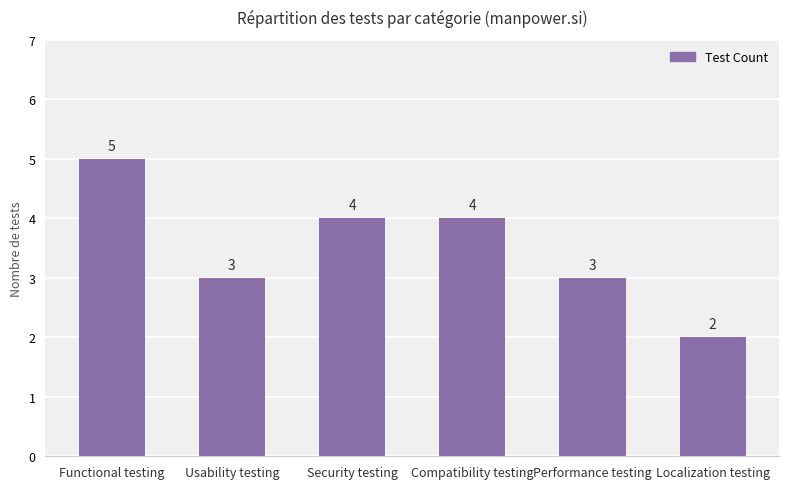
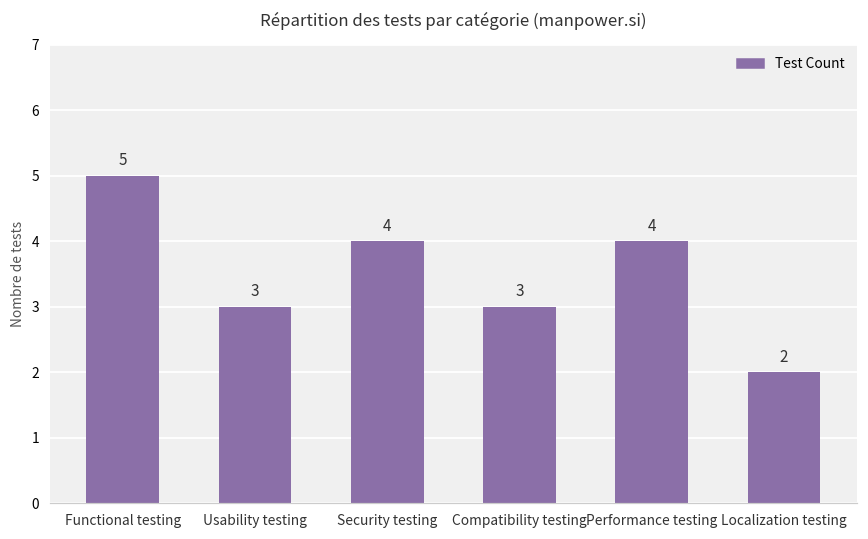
Compatibility testing: 4 -> 3
Performance testing: 3 -> 4
